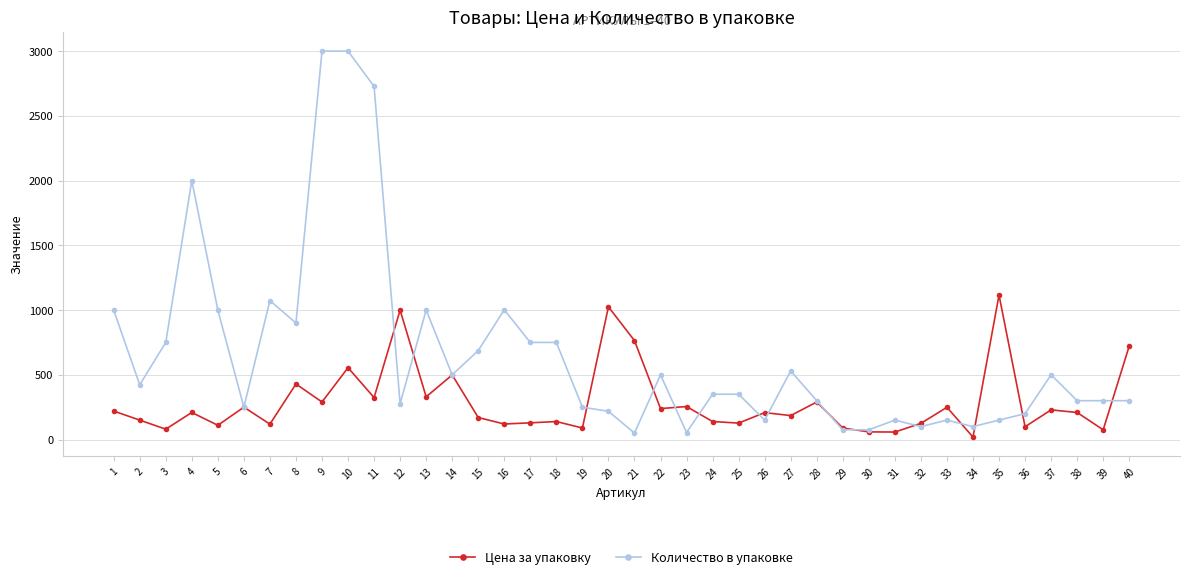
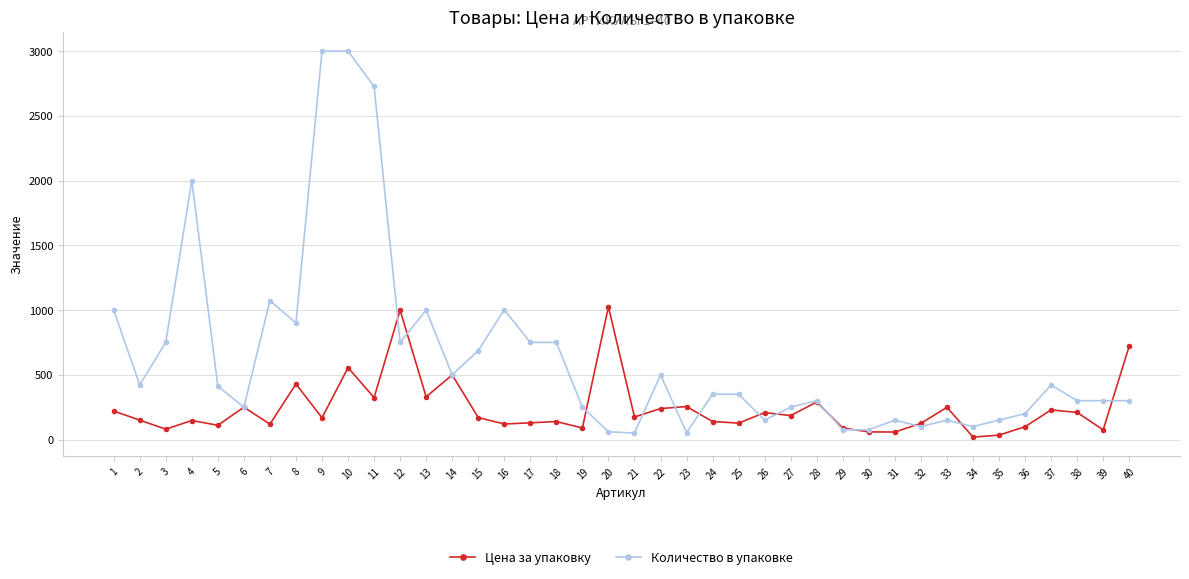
Цена за упаковку, 4: 210 -> 150
Количество в упаковке, 5: 1000 -> 410
Цена за упаковку, 9: 290 -> 170
Количество в упаковке, 12: 280 -> 750
Количество в упаковке, 20: 220 -> 60
Цена за упаковку, 21: 760 -> 170
Количество в упаковке, 27: 530 -> 250
Цена за упаковку, 35: 1120 -> 30
Количество в упаковке, 37: 500 -> 420
